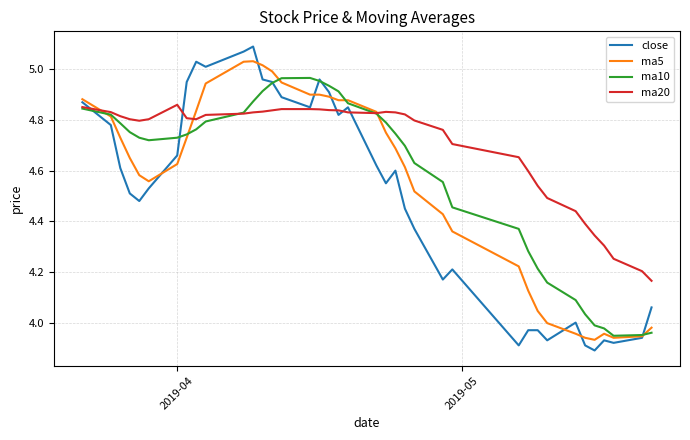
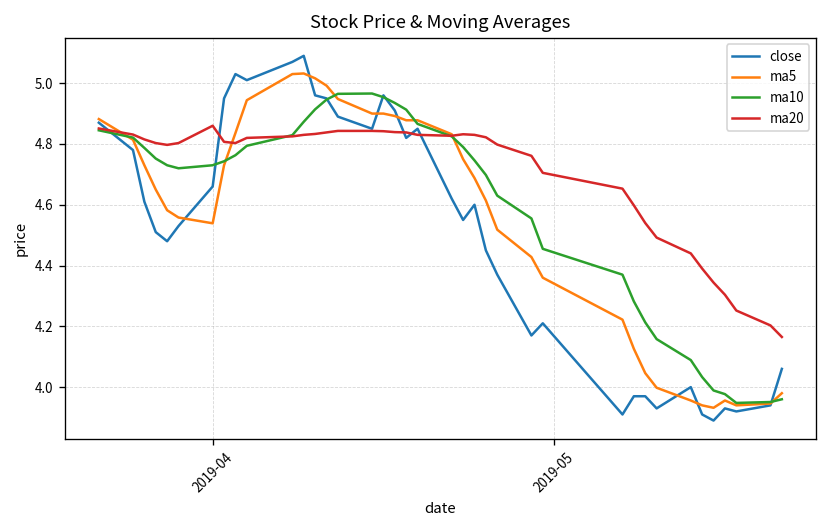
ma5, 2019-04: 4.63 -> 4.54
